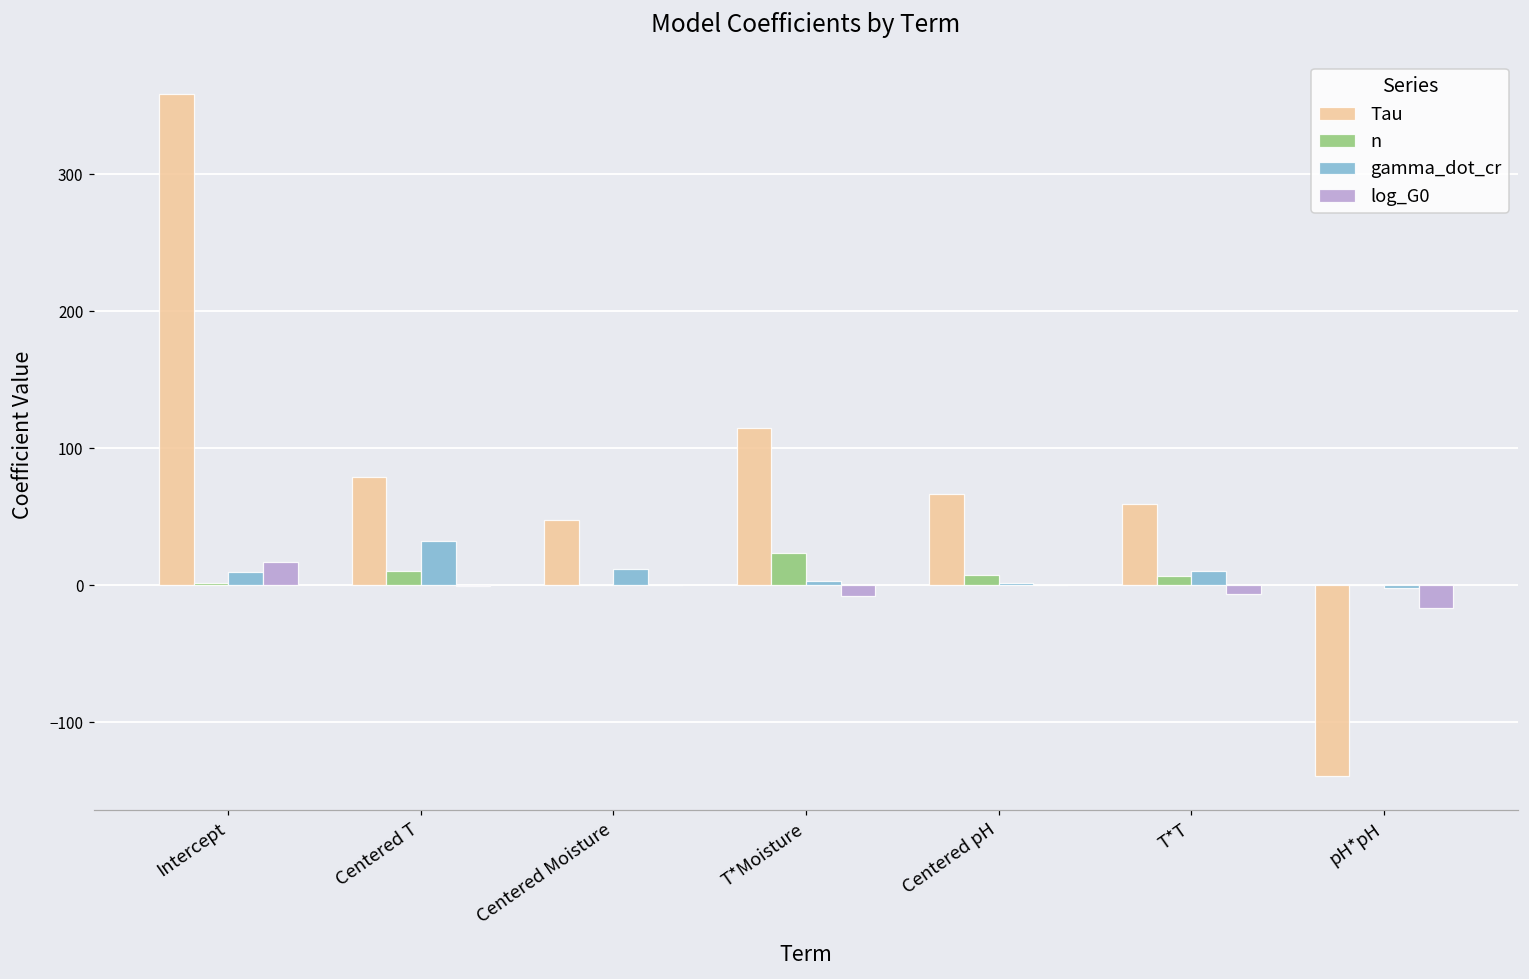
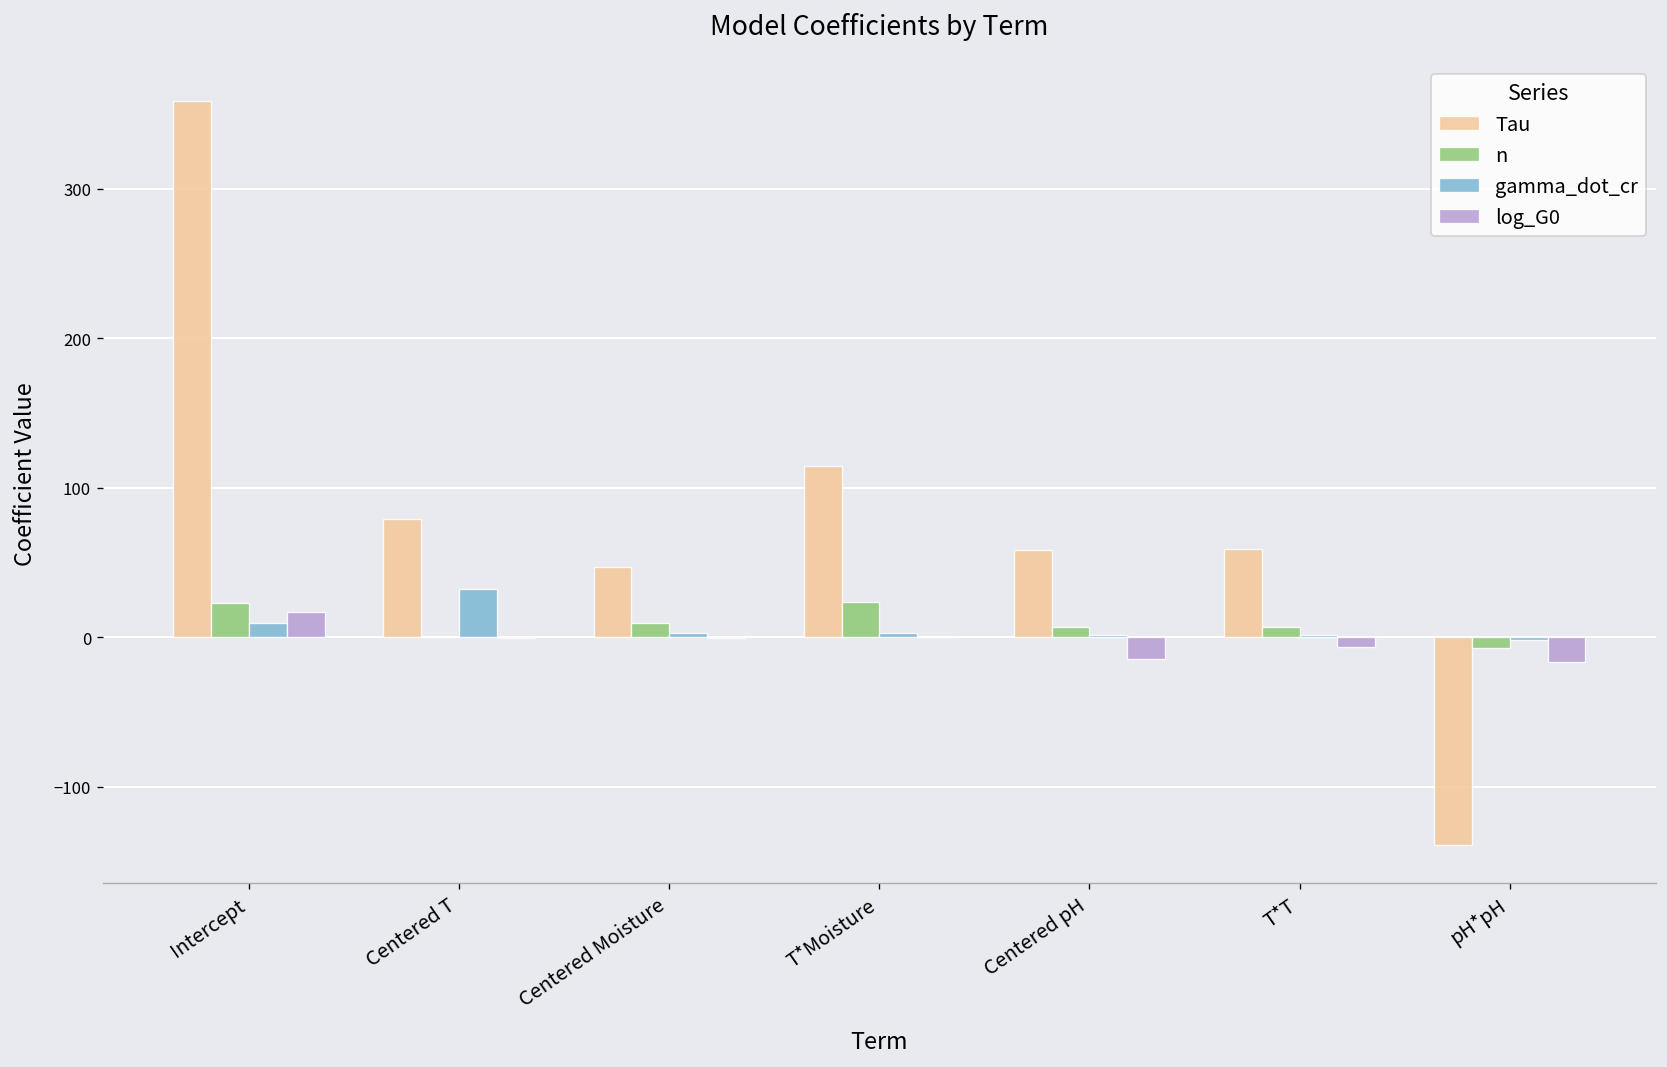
n, Intercept: 1 -> 23
n, Centered T: 10 -> 0
n, Centered Moisture: 0 -> 10
gamma_dot_cr, Centered Moisture: 12 -> 3
log_G0, T*Moisture: -8 -> 0
Tau, Centered pH: 67 -> 58
log_G0, Centered pH: 0 -> -15
gamma_dot_cr, T*T: 11 -> 1
n, pH*pH: 0 -> -7
